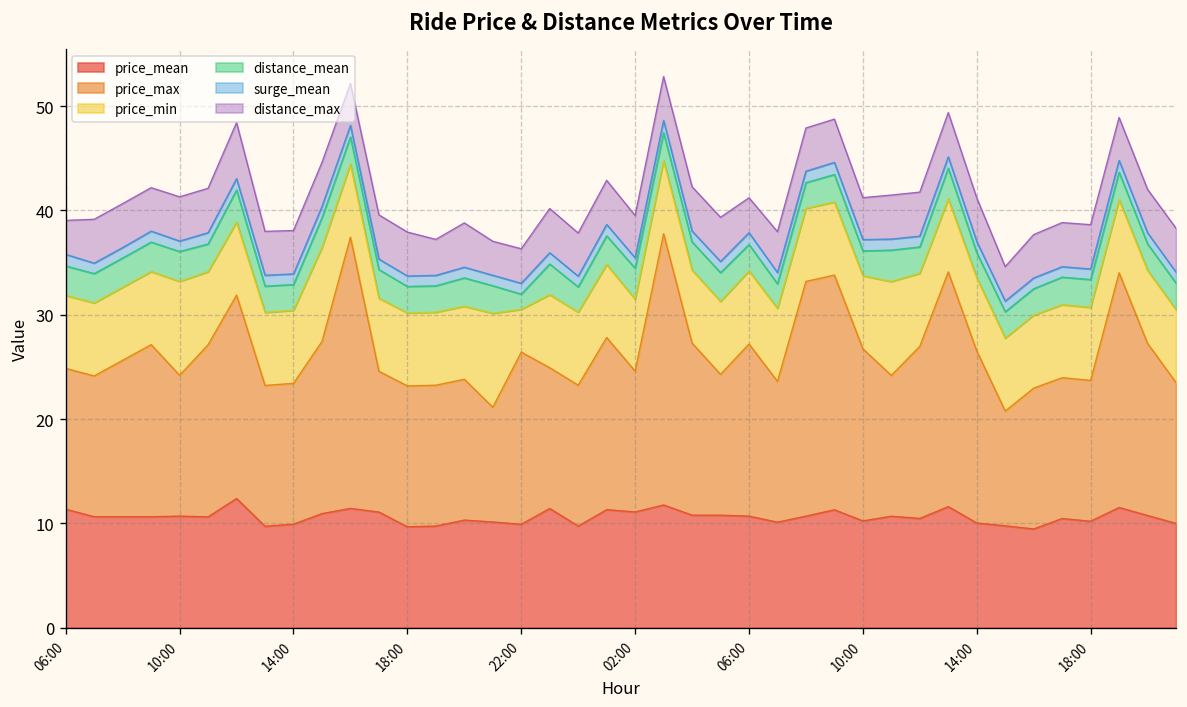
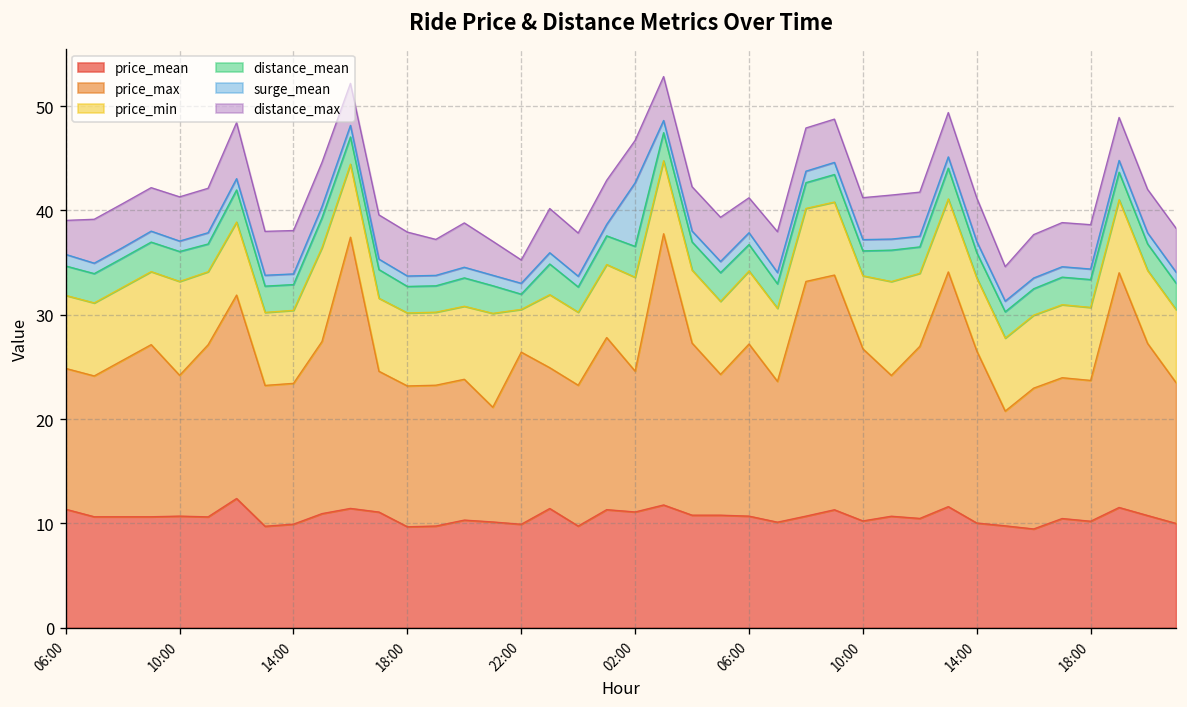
distance_max, 22:00: 3 -> 2
price_min, 02:00: 7 -> 9
surge_mean, 02:00: 1 -> 6
